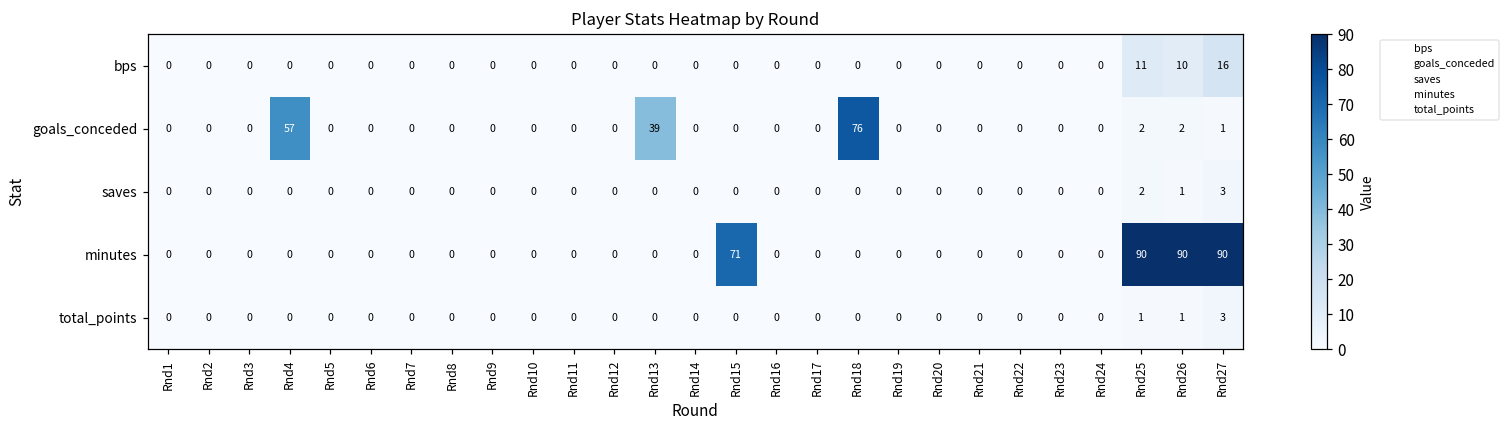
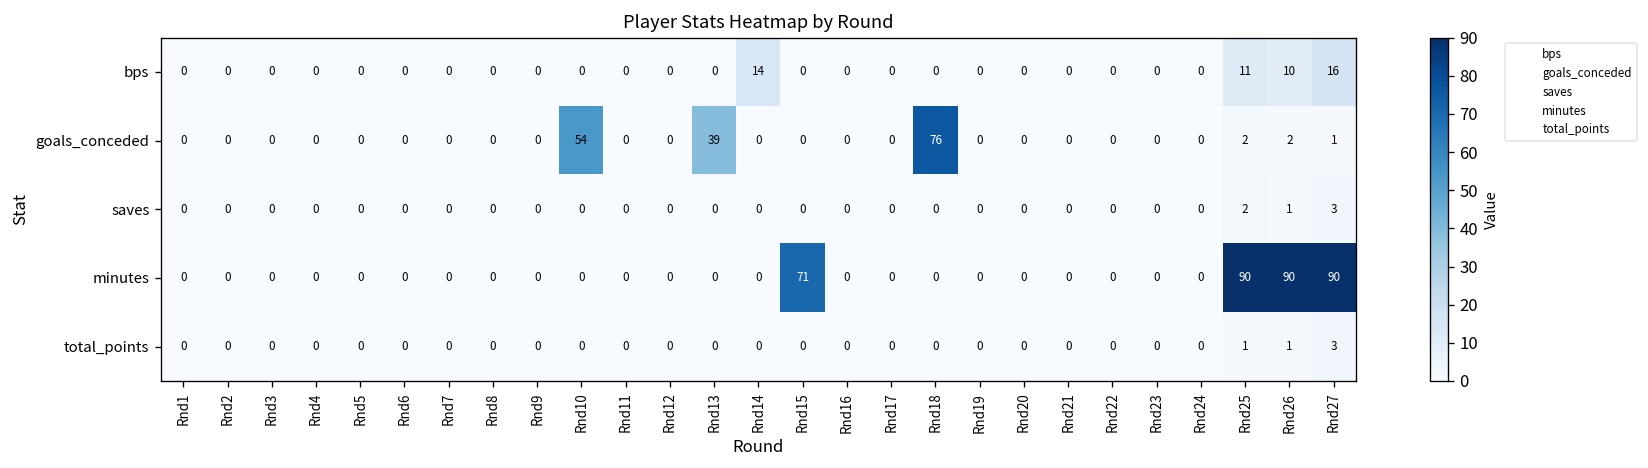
bps, Rnd14: 0 -> 14
goals_conceded, Rnd4: 57 -> 0
goals_conceded, Rnd10: 0 -> 54
